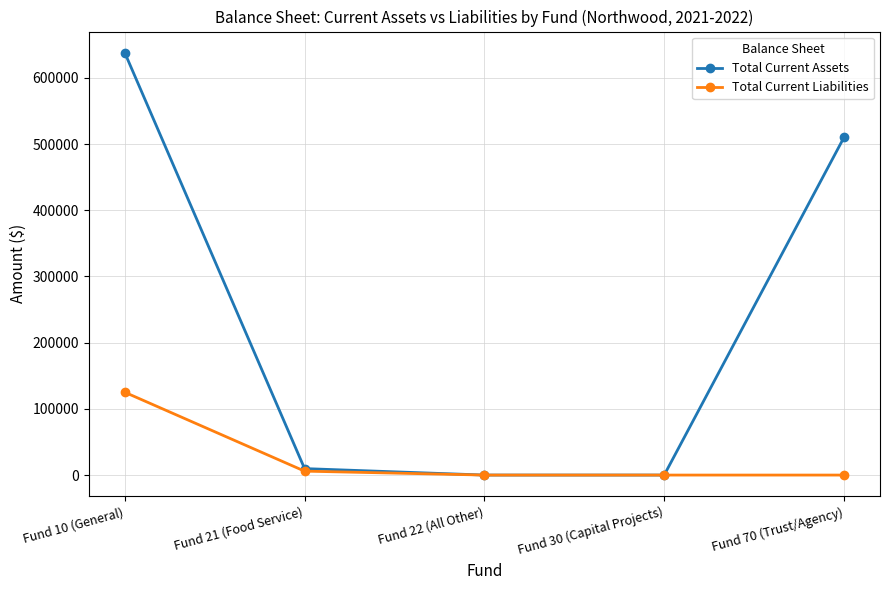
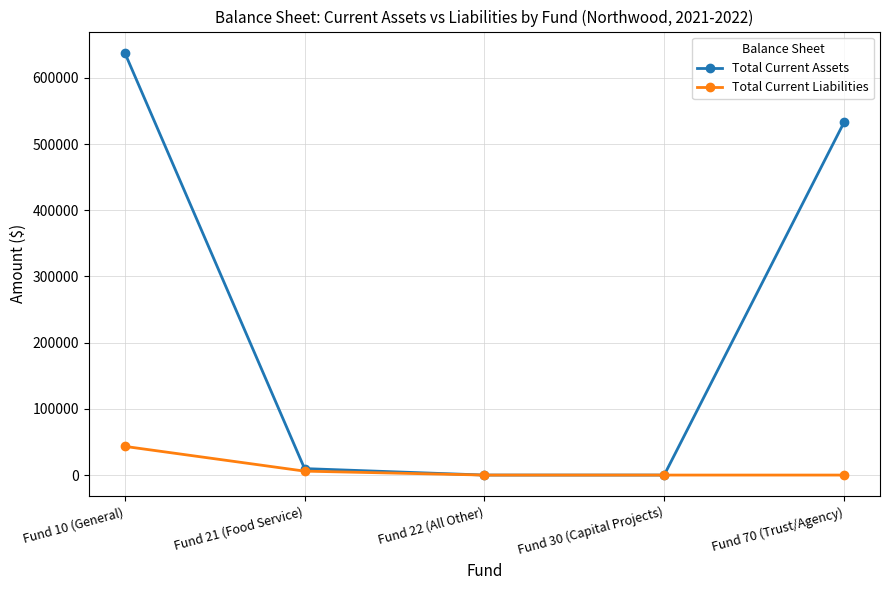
Total Current Liabilities, Fund 10 (General): 130000 -> 40000
Total Current Assets, Fund 70 (Trust/Agency): 510000 -> 530000
